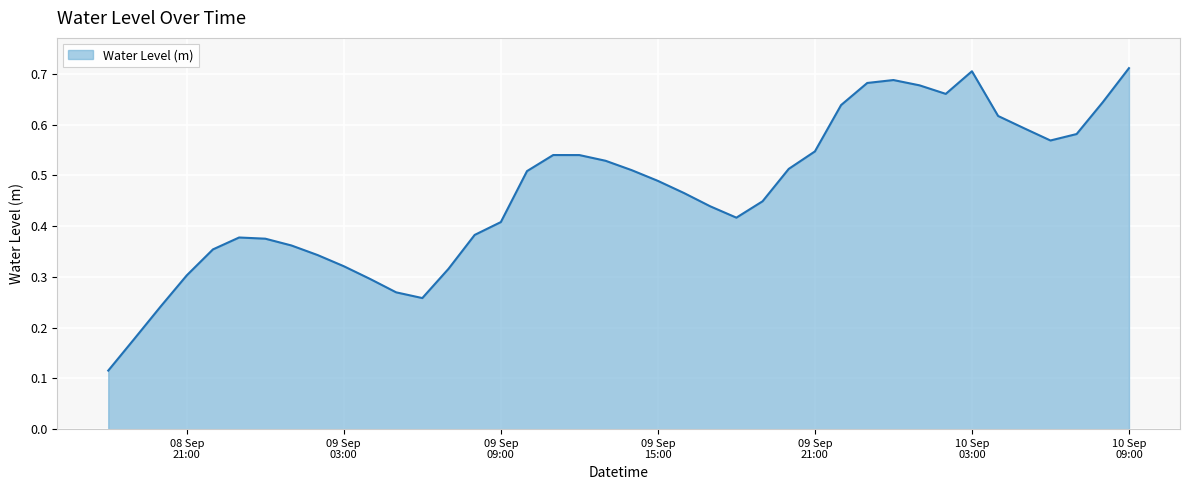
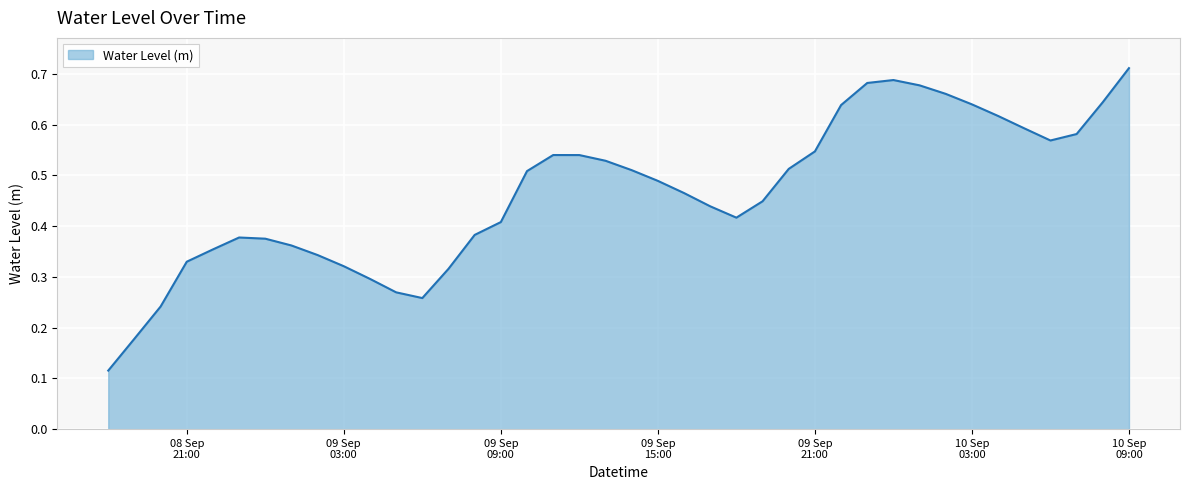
08 Sep 21:00: 0.30 -> 0.33
10 Sep 03:00: 0.71 -> 0.64
